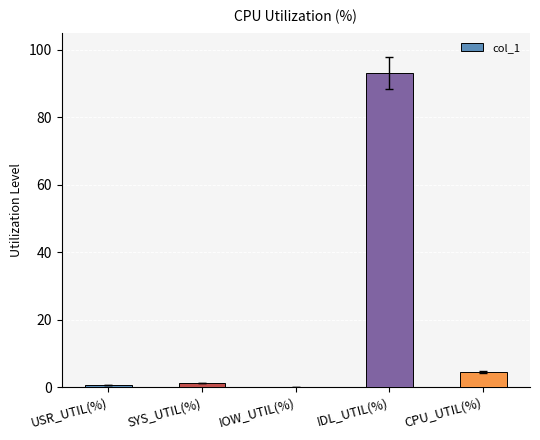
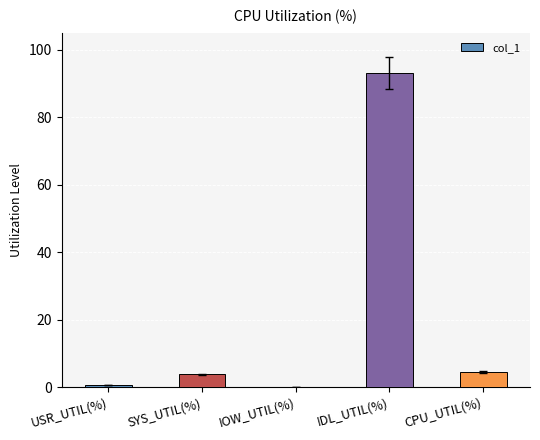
col_1, SYS_UTIL(%): 1 -> 4
